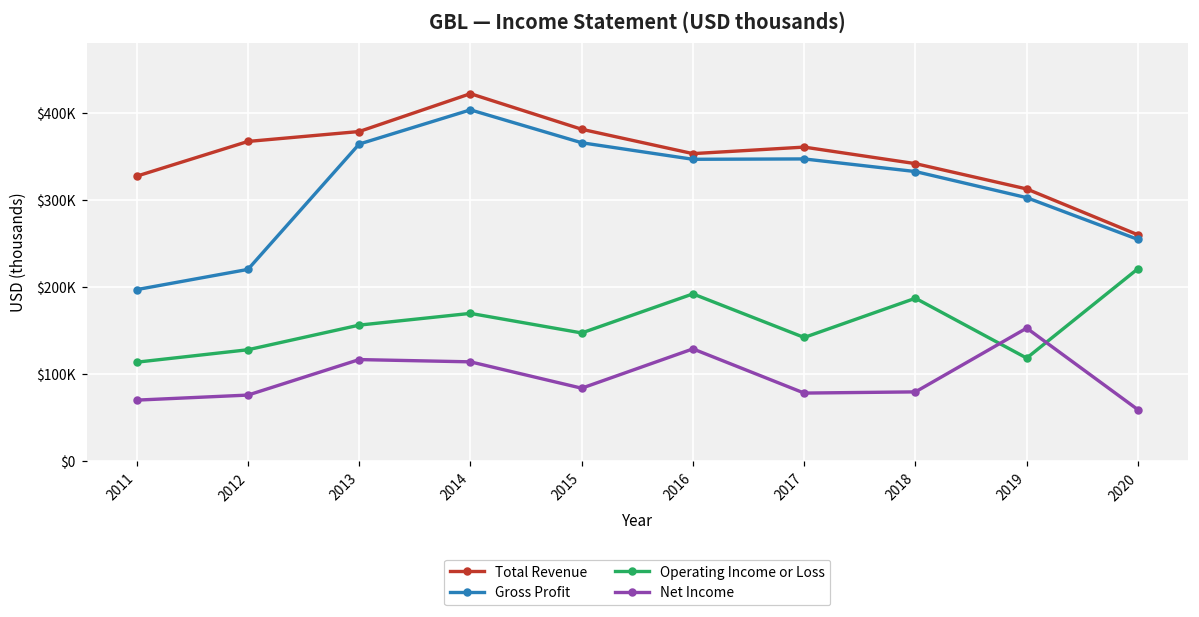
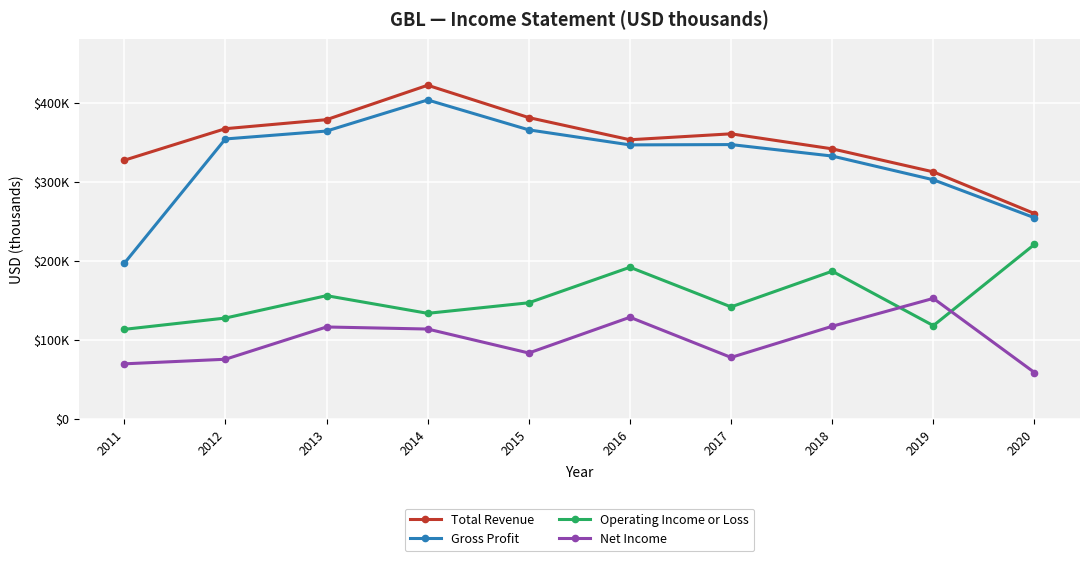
Gross Profit, 2012: $220000 -> $350000
Operating Income or Loss, 2014: $170000 -> $130000
Net Income, 2018: $80000 -> $120000
